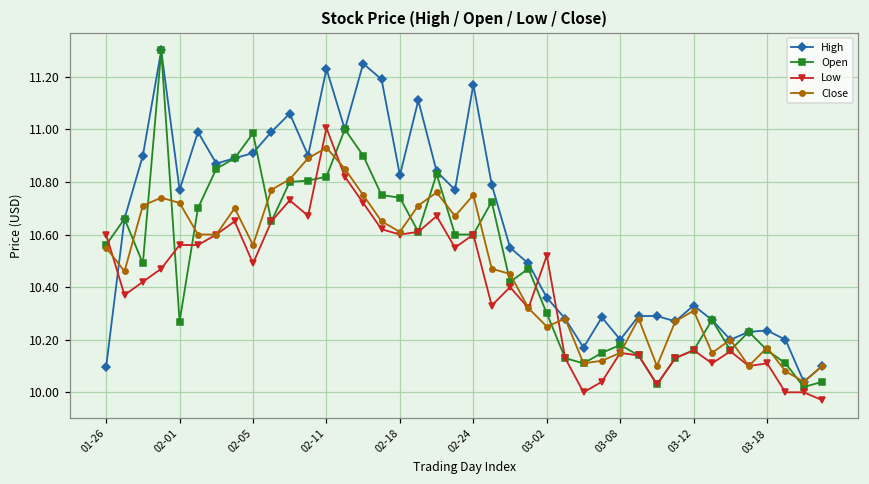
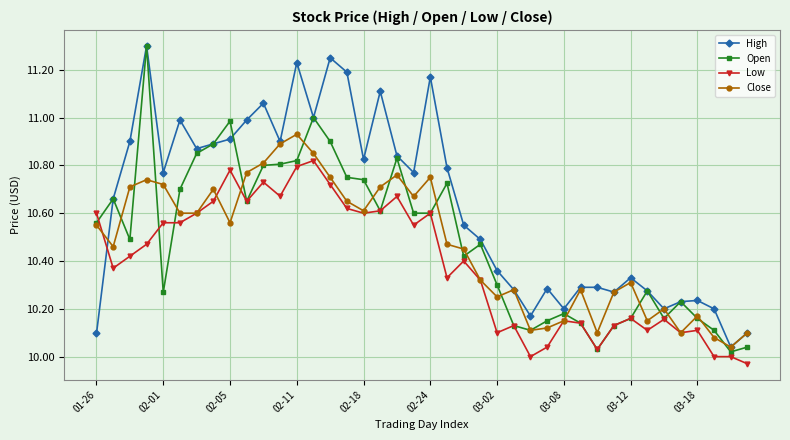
Low, 02-05: 10.49 -> 10.78
Low, 02-11: 11.01 -> 10.80
Low, 03-02: 10.52 -> 10.10
